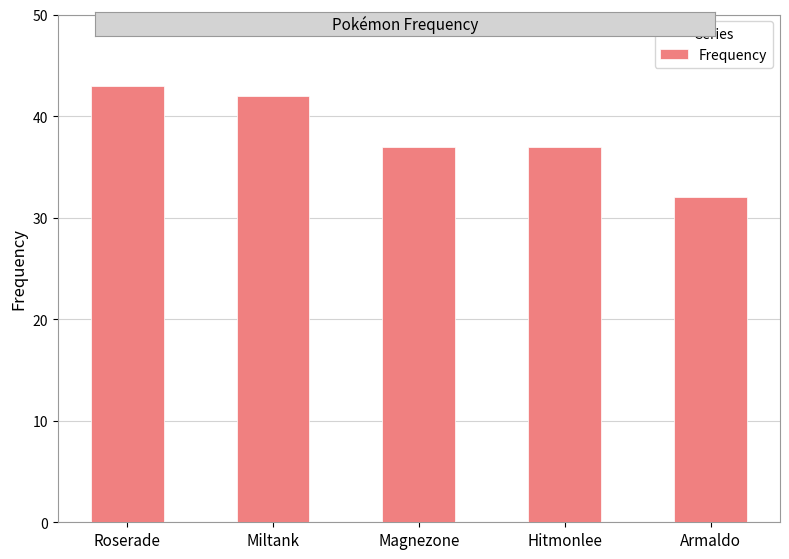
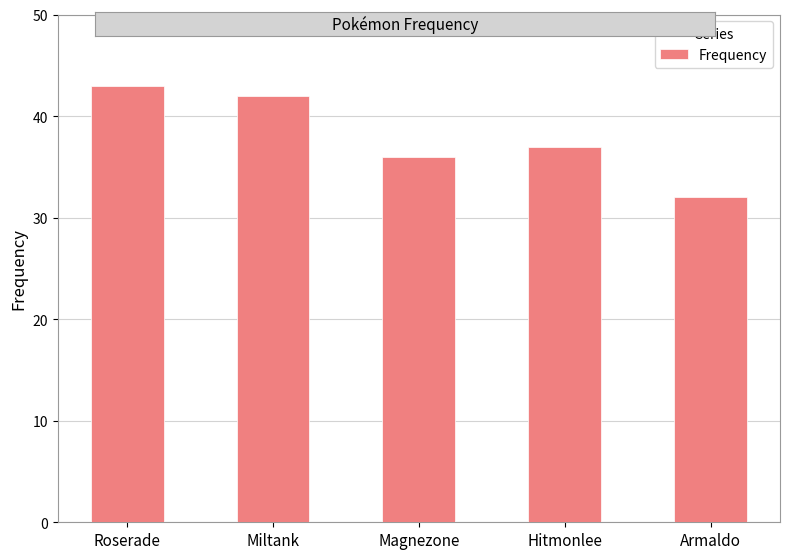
Magnezone: 37 -> 36
